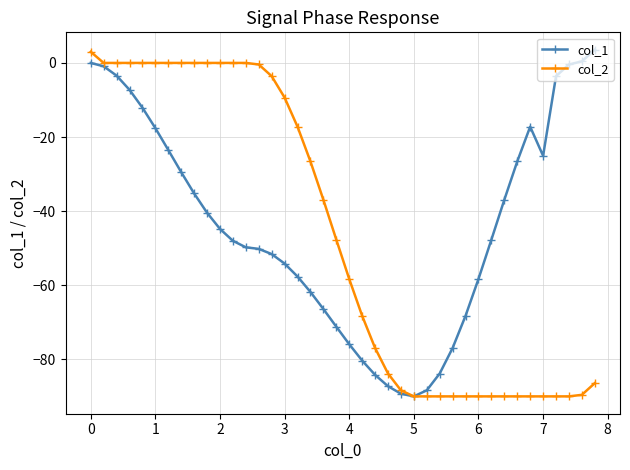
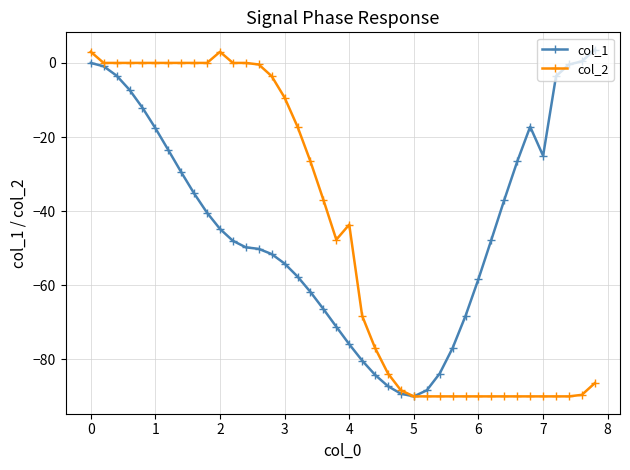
col_2, 2: 0 -> 3
col_2, 4: -58 -> -44
